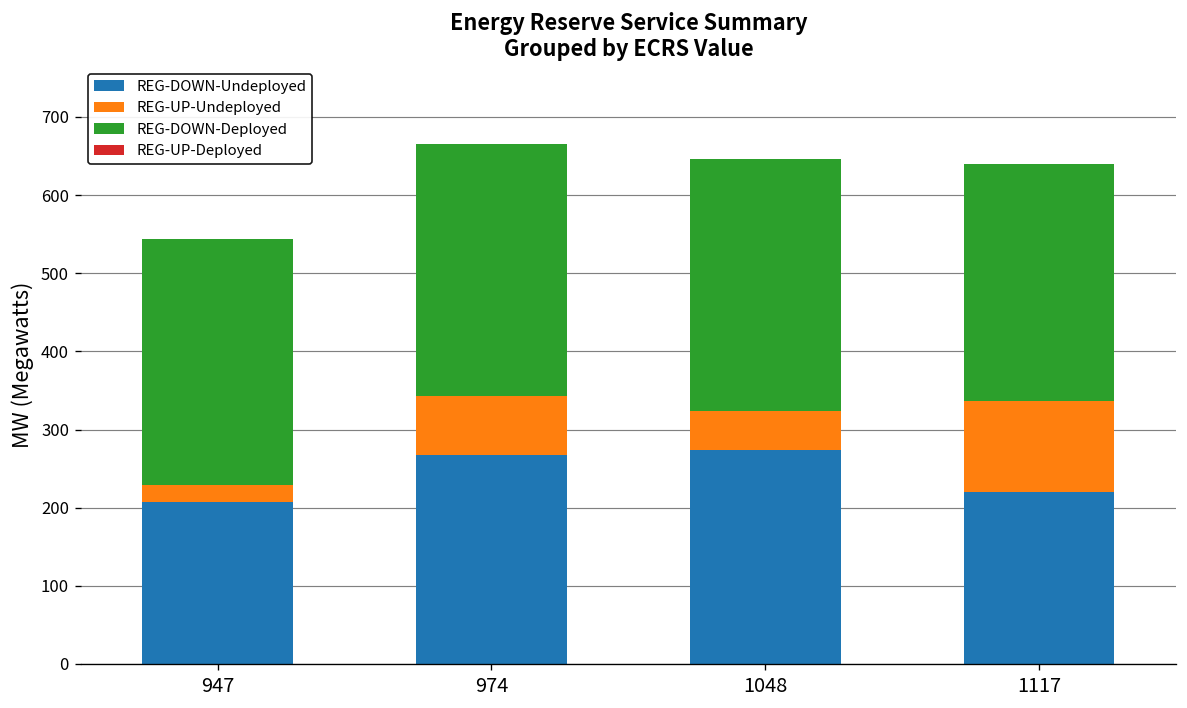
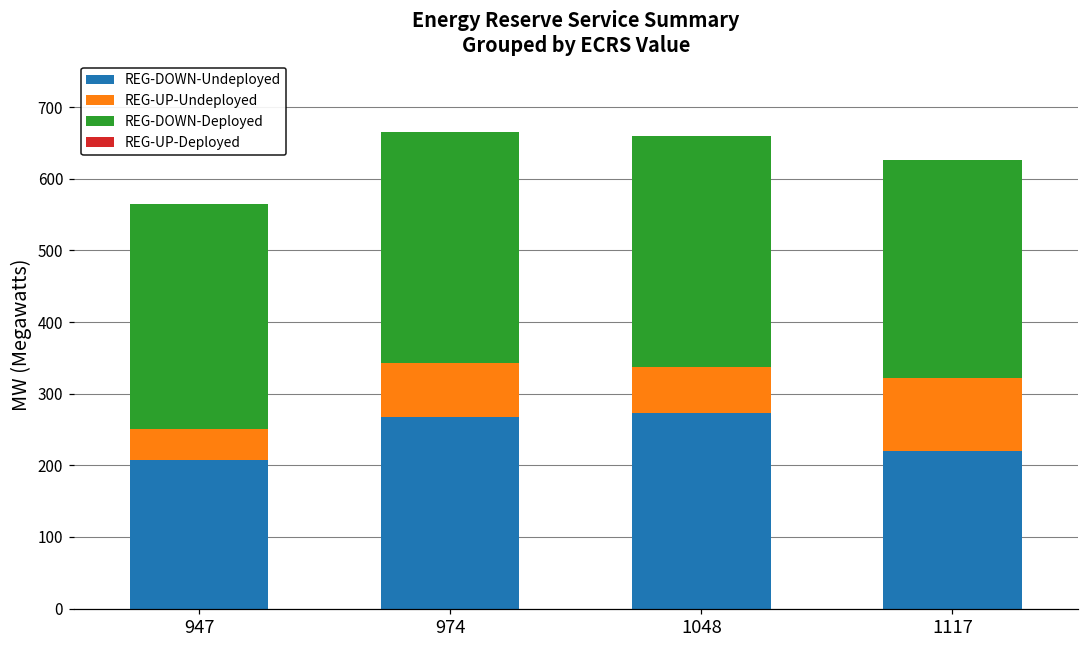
REG-UP-Undeployed, 947: 20 -> 40
REG-UP-Undeployed, 1048: 50 -> 60
REG-UP-Undeployed, 1117: 120 -> 100
